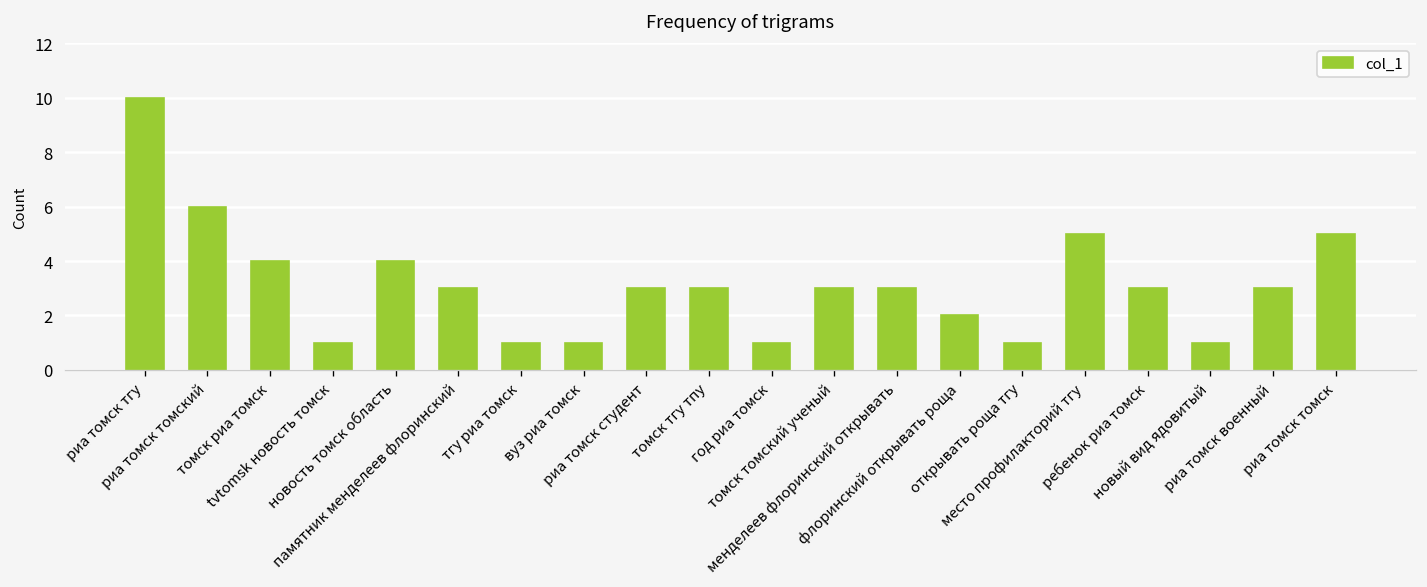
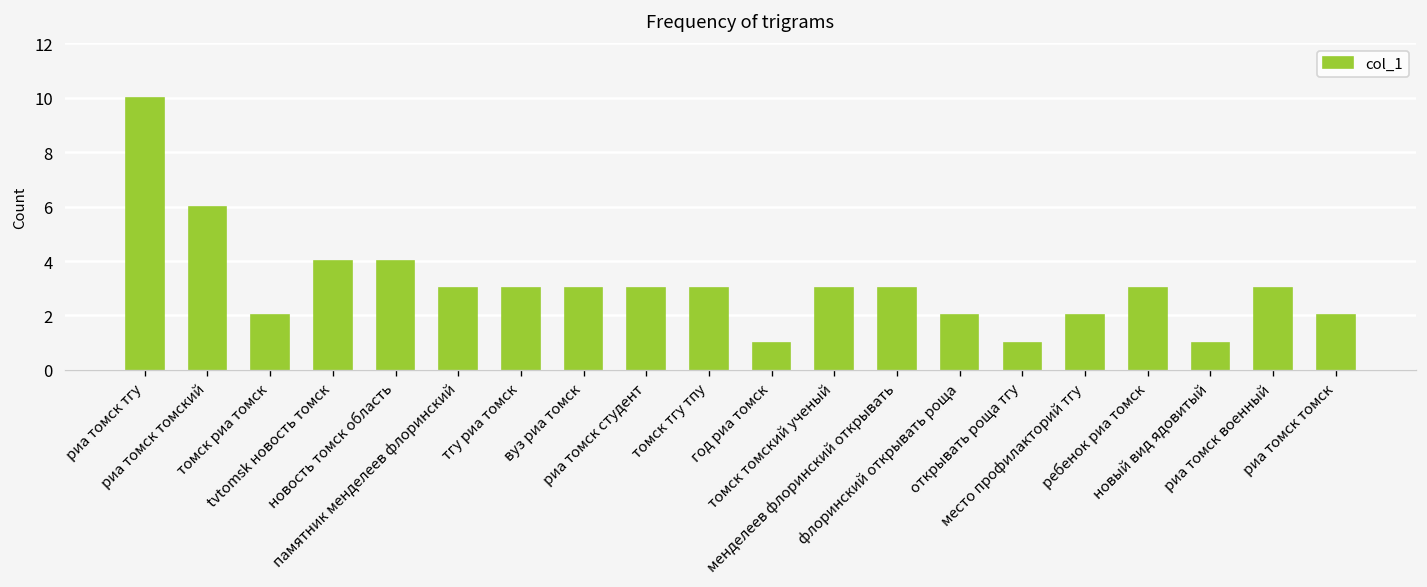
томск риа томск: 4 -> 2
tvtomsk новость томск: 1 -> 4
тгу риа томск: 1 -> 3
вуз риа томск: 1 -> 3
место профилакторий тгу: 5 -> 2
риа томск томск: 5 -> 2
